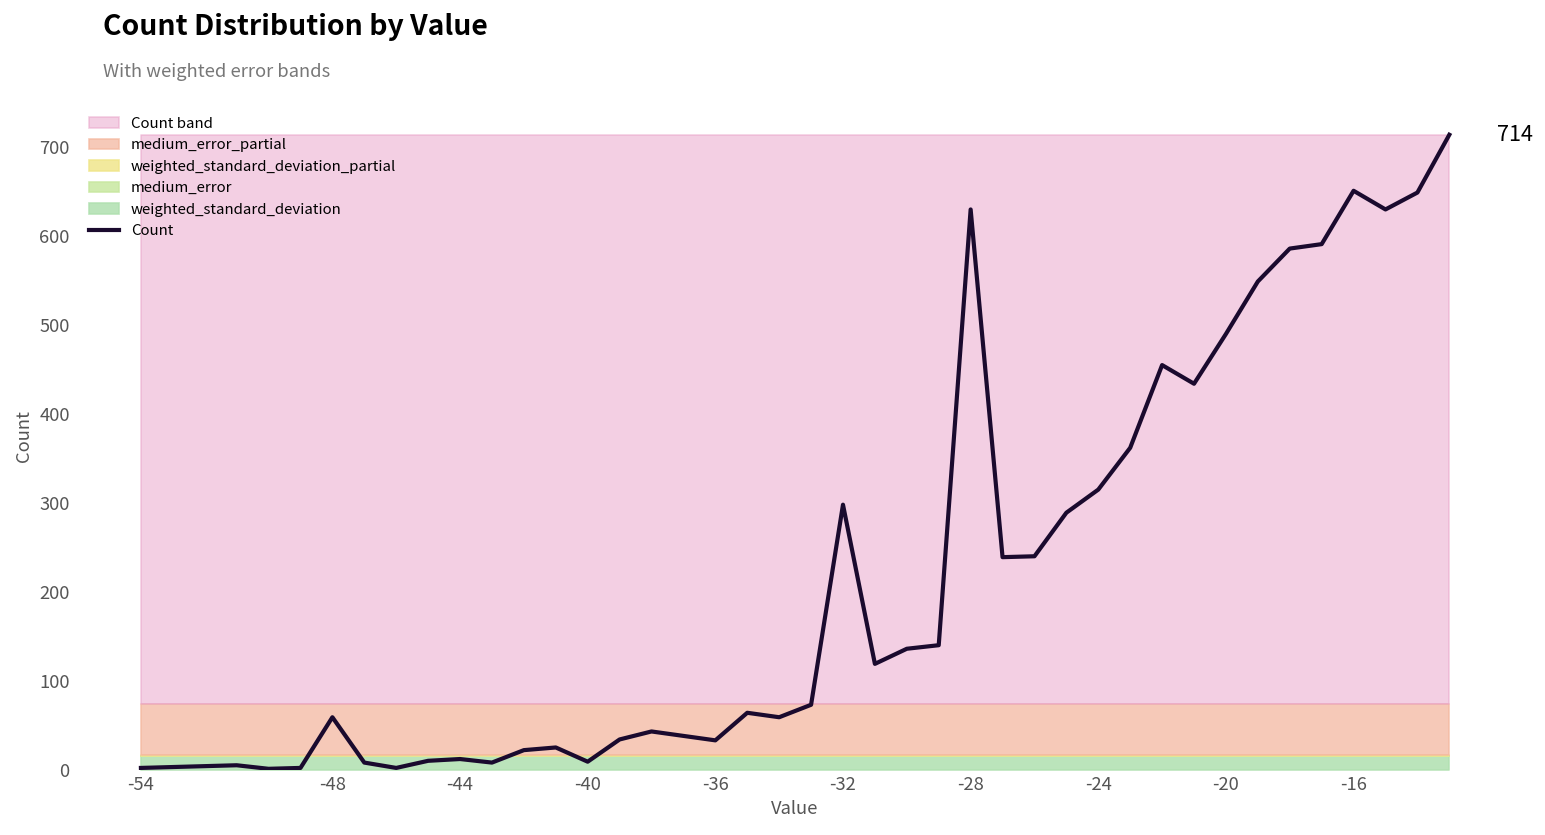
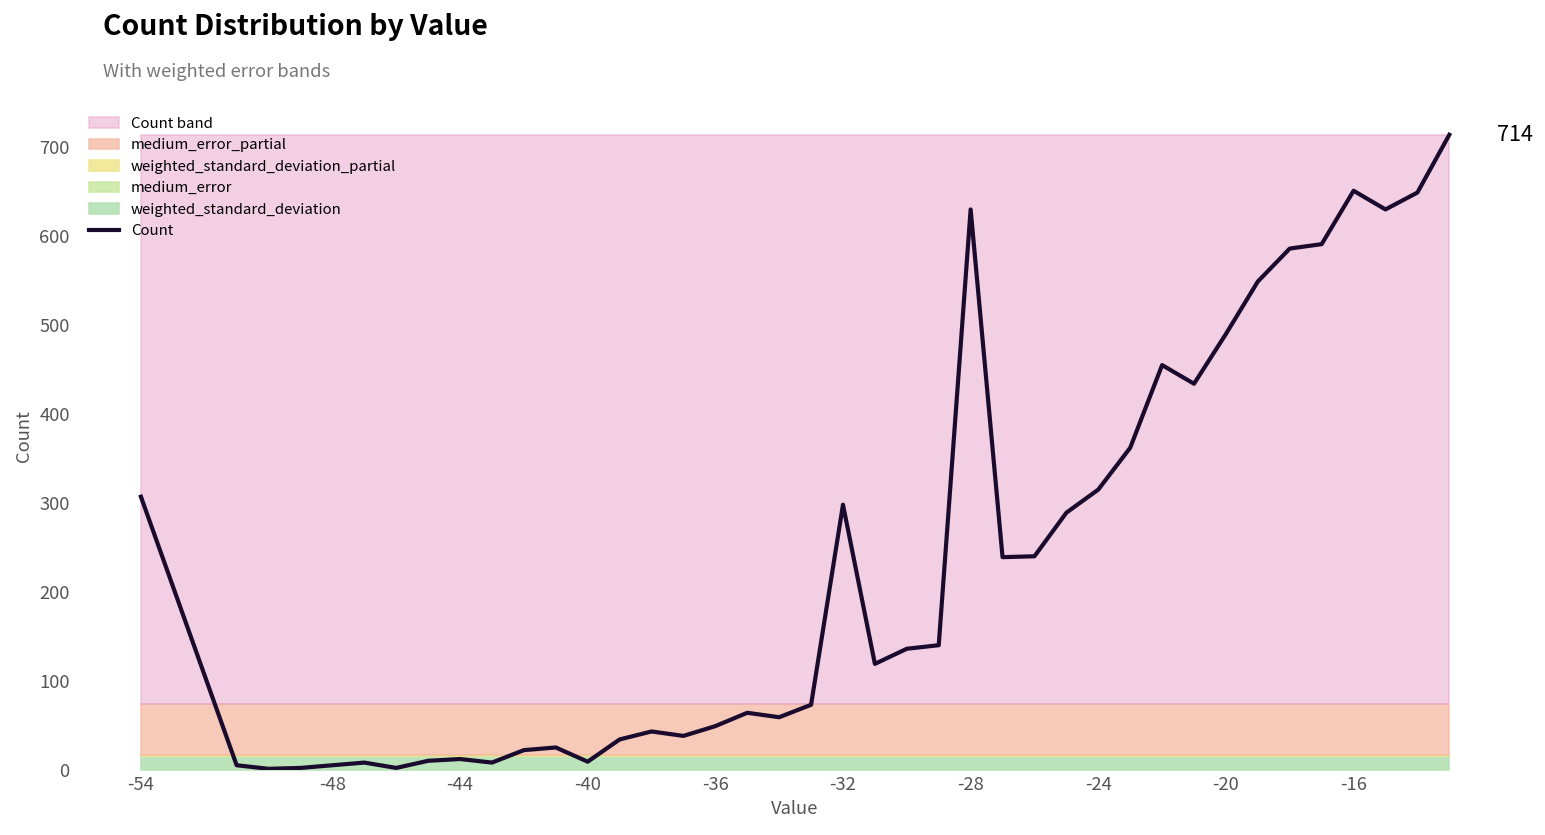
Count, -54: 0 -> 310
Count, -48: 60 -> 10
Count, -36: 30 -> 50
